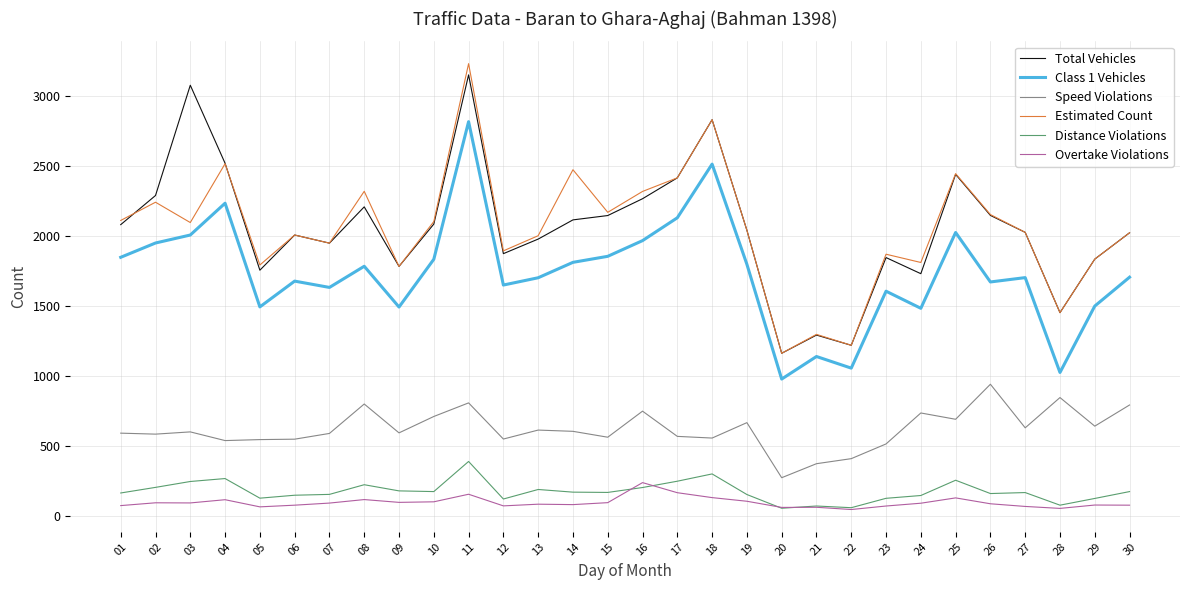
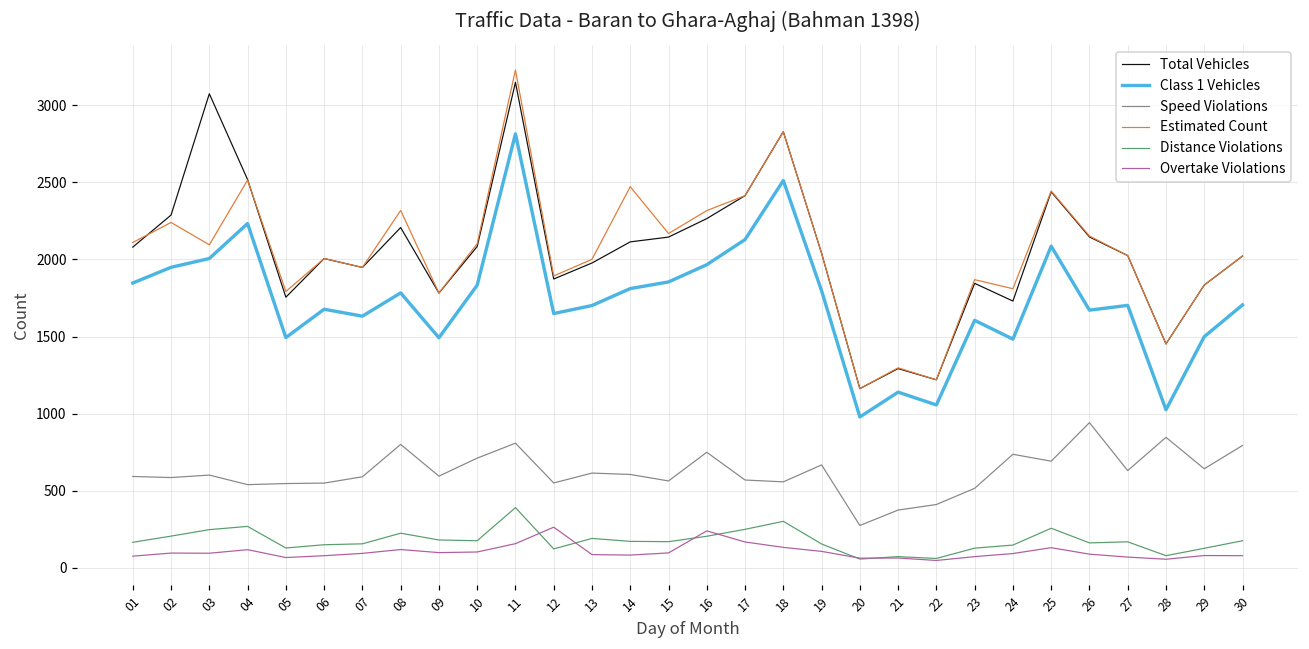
Overtake Violations, 12: 70 -> 260
Class 1 Vehicles, 25: 2020 -> 2090
